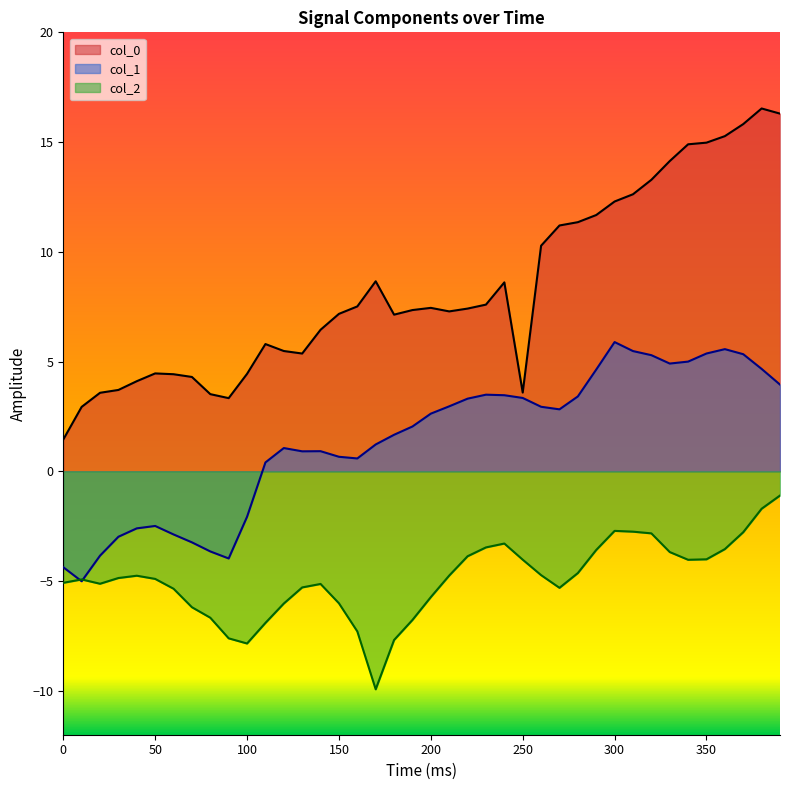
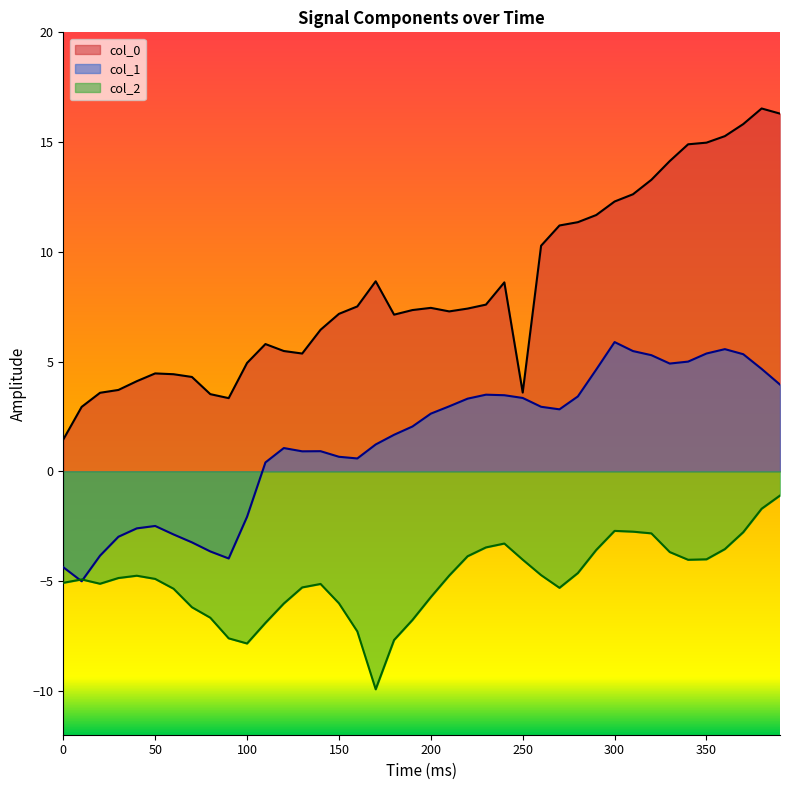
col_0, 100: 4.4 -> 4.9
